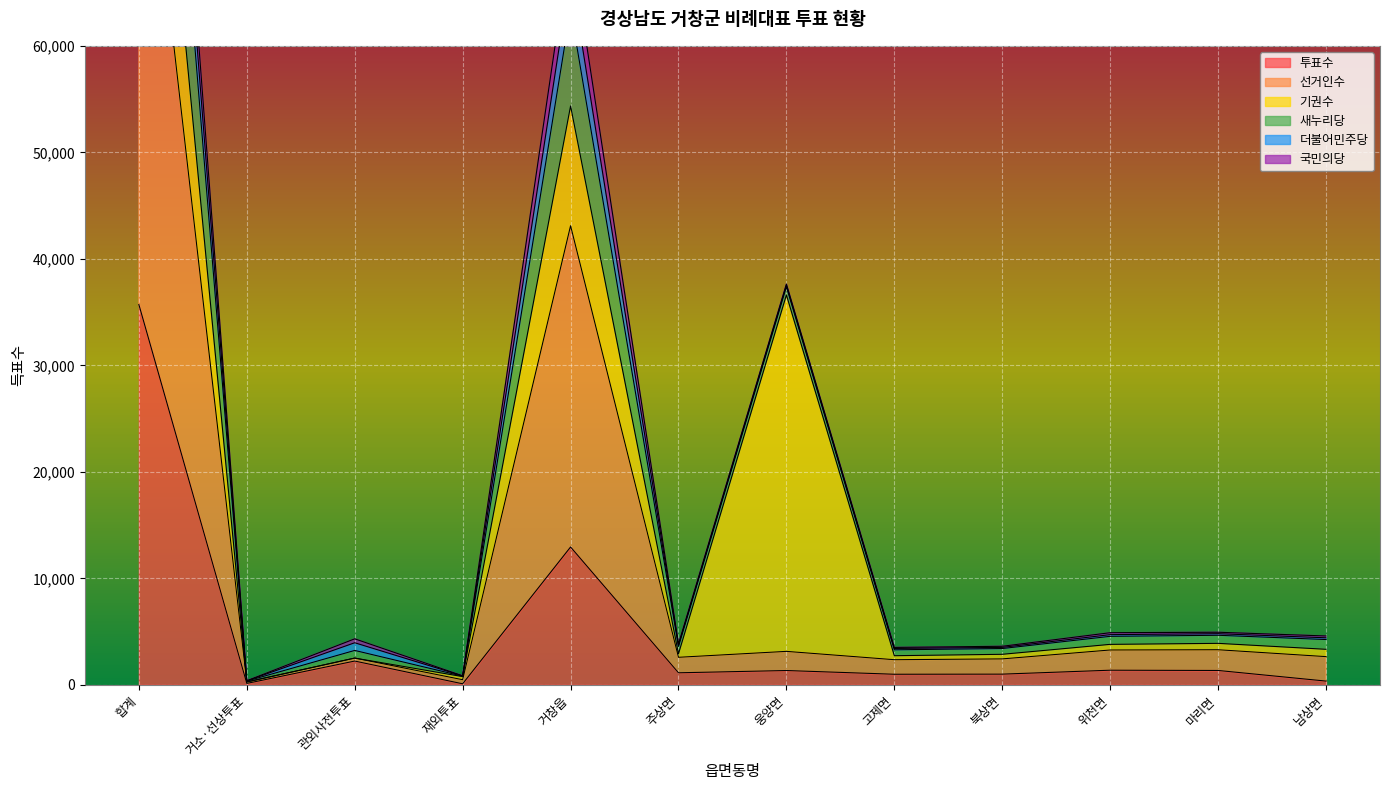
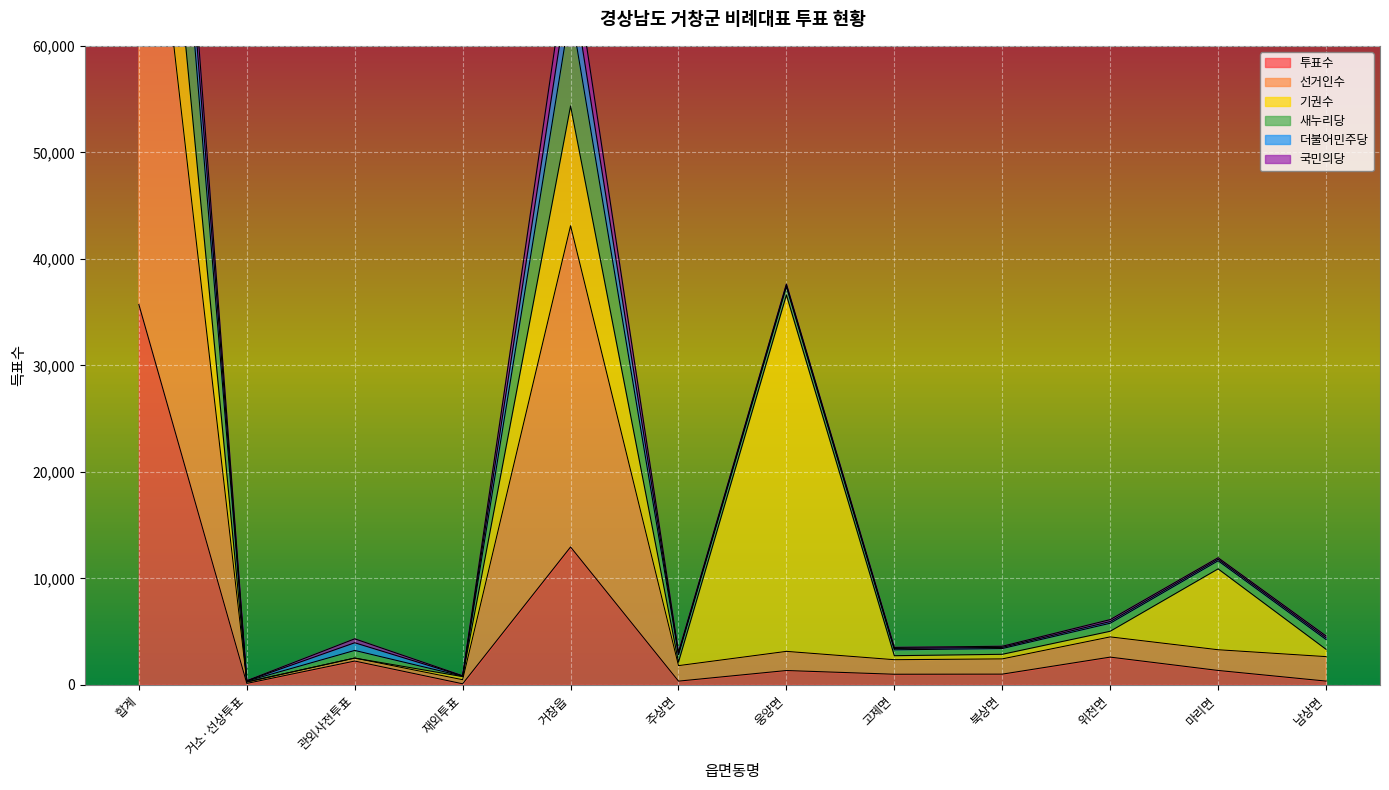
투표수, 주상면: 1,100 -> 300
투표수, 위천면: 1,400 -> 2,600
기권수, 마리면: 600 -> 7,600
